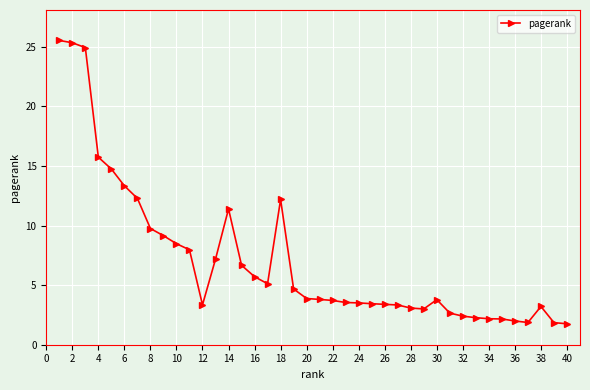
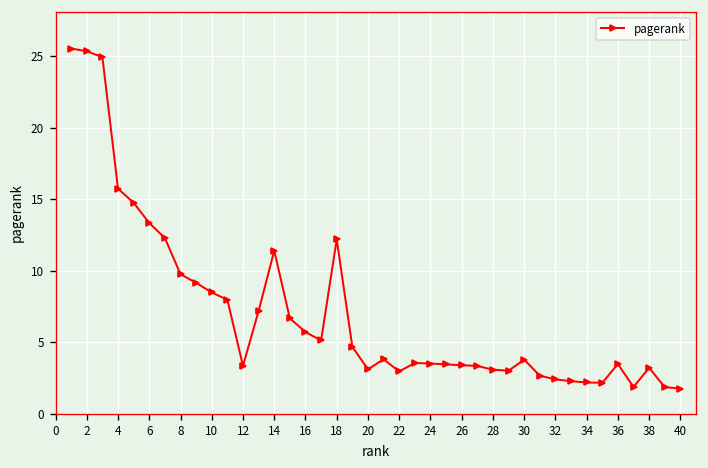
20: 3.9 -> 3.1
22: 3.7 -> 3.0
36: 2.0 -> 3.5
